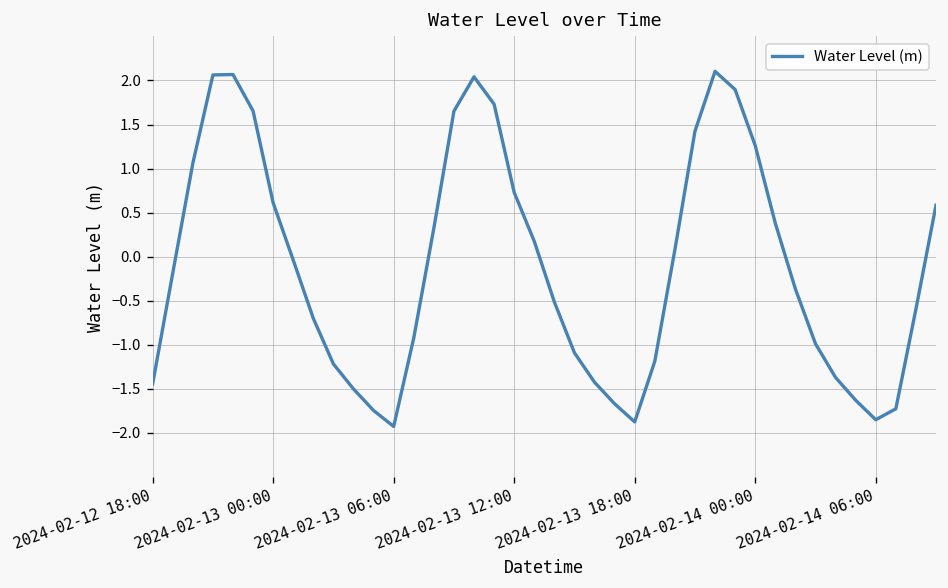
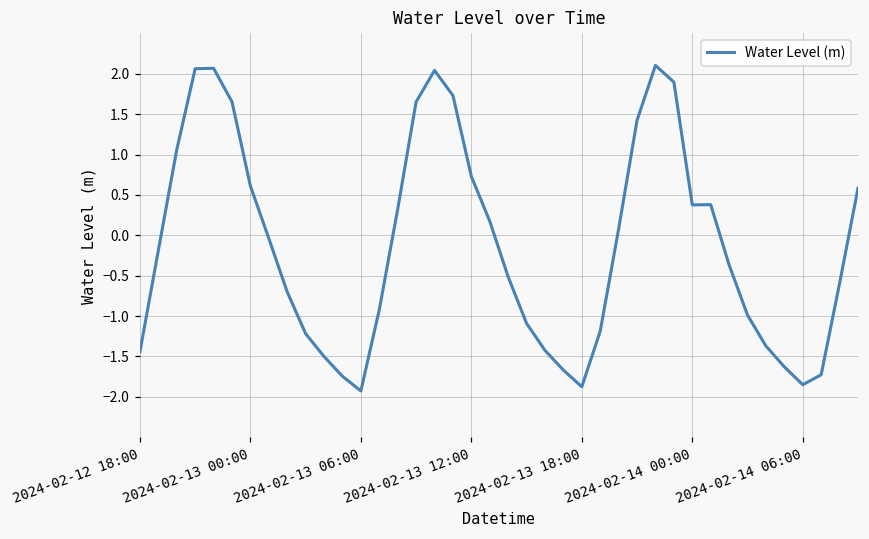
2024-02-14 00:00: 1.3 -> 0.4
